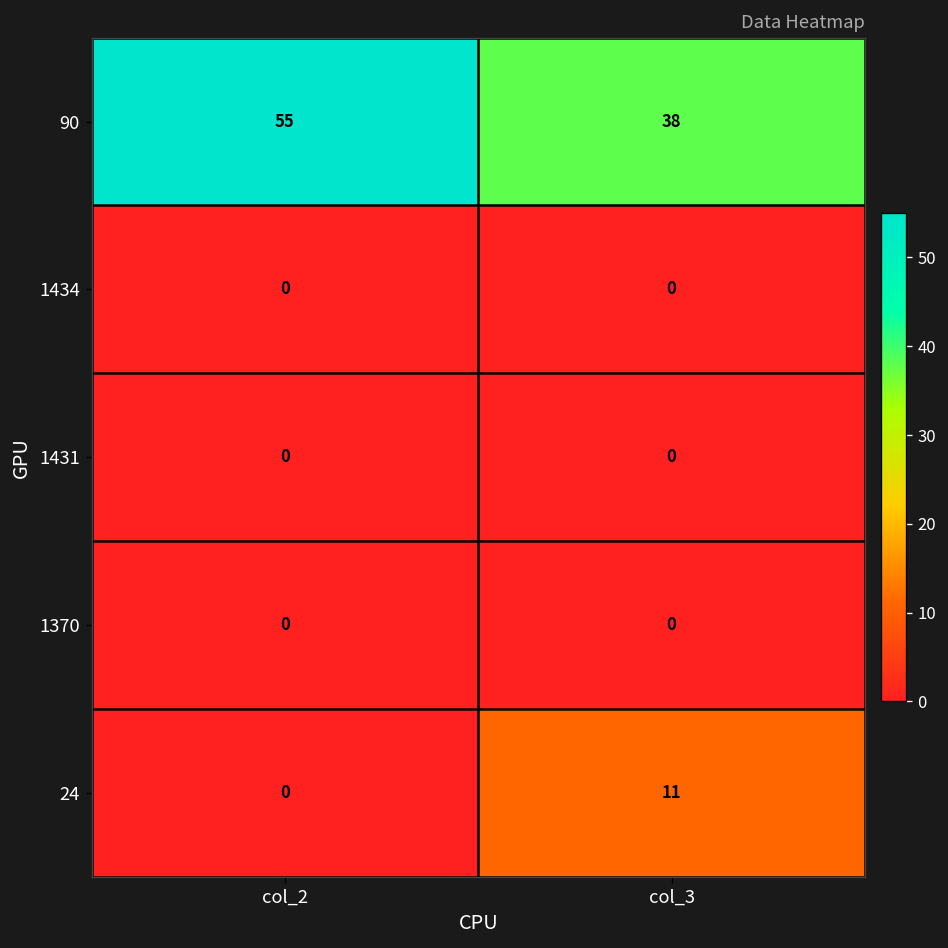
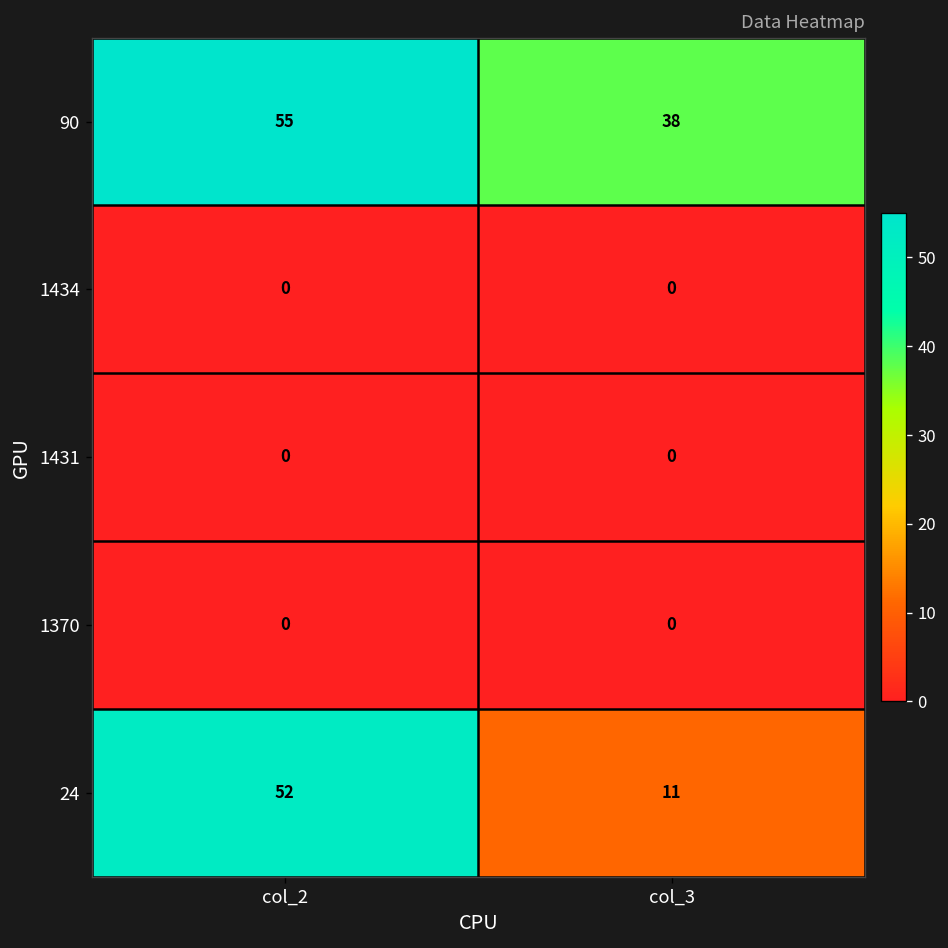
24, col_2: 0 -> 52
